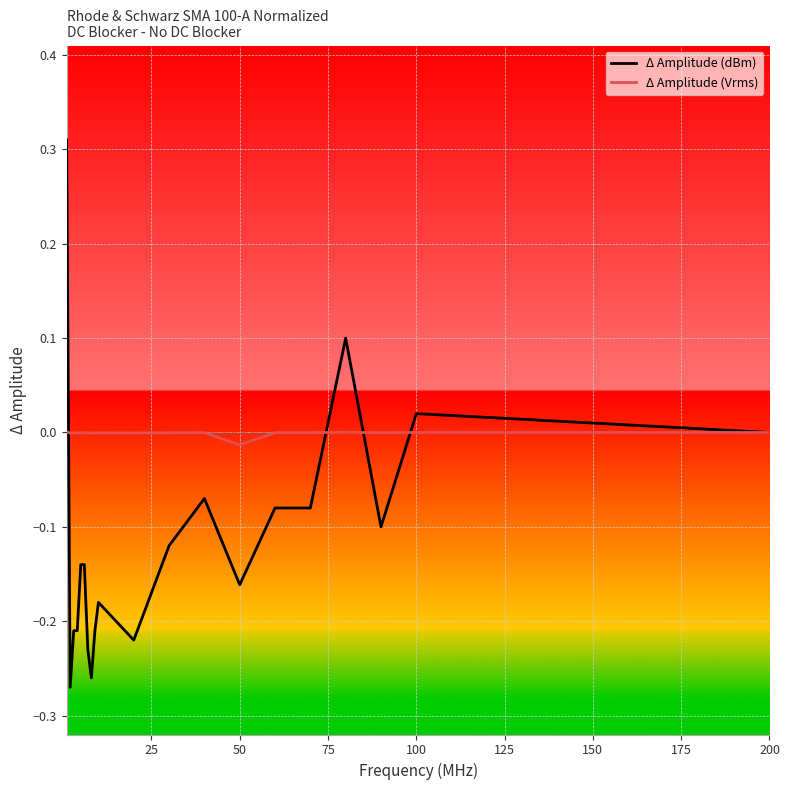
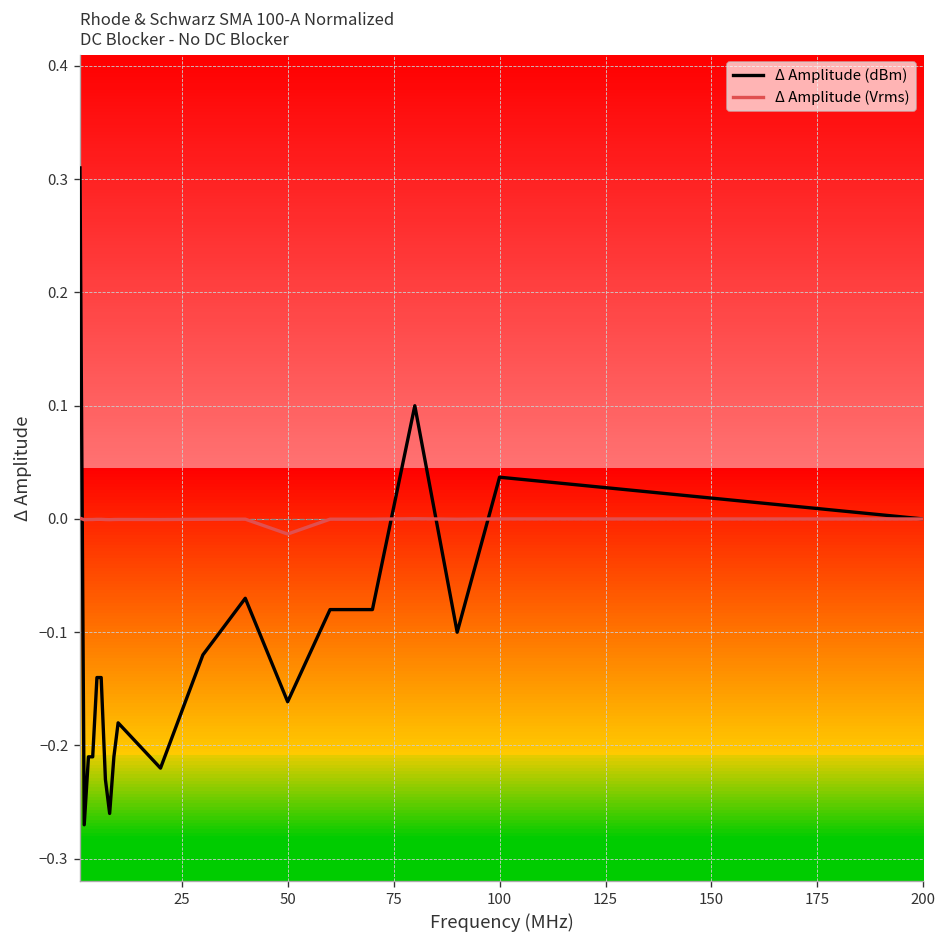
Δ Amplitude (dBm), 100: 0.02 -> 0.04
